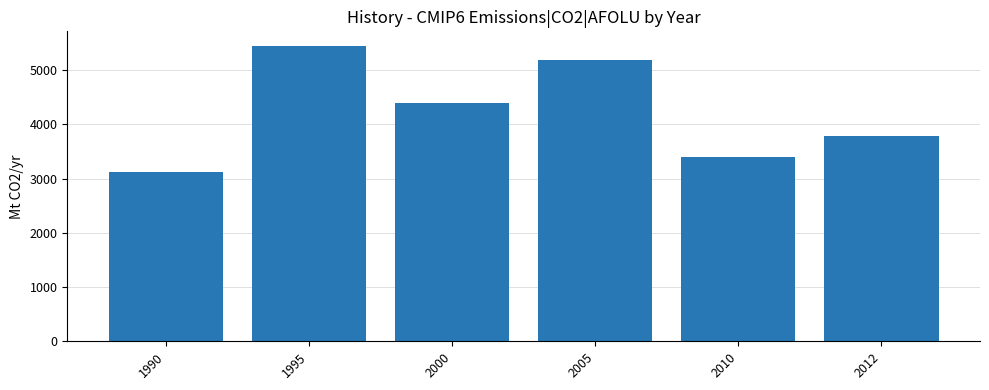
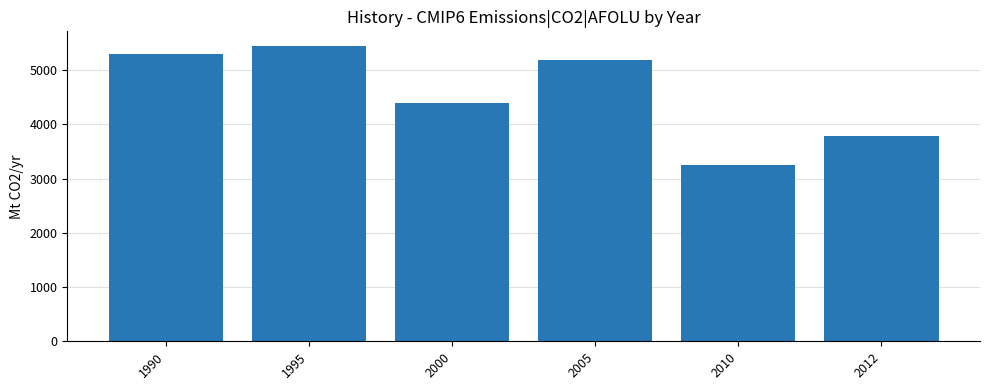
1990: 3100 -> 5300
2010: 3400 -> 3200
